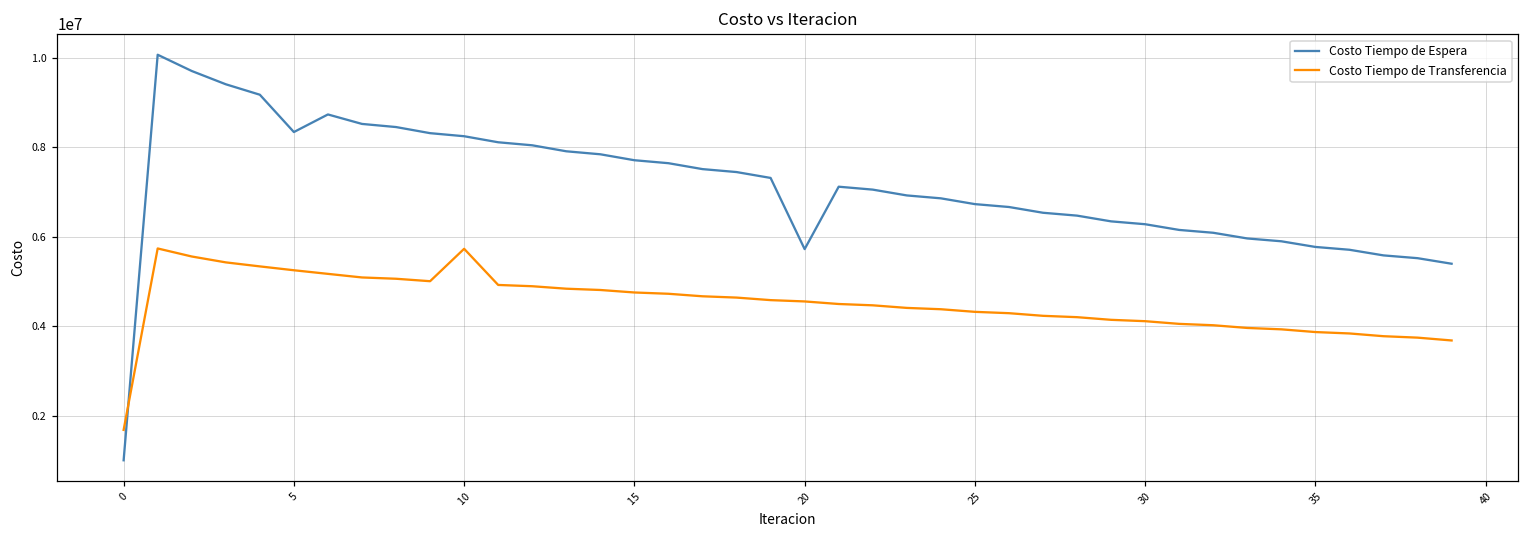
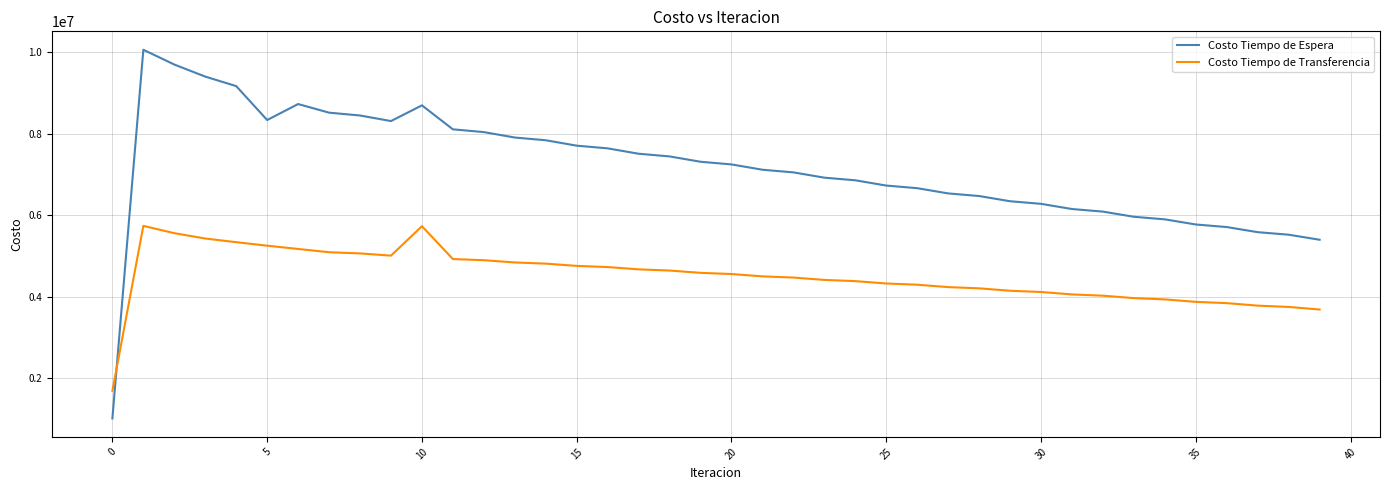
Costo Tiempo de Espera, 10: 8200000 -> 8700000
Costo Tiempo de Espera, 20: 5700000 -> 7200000
